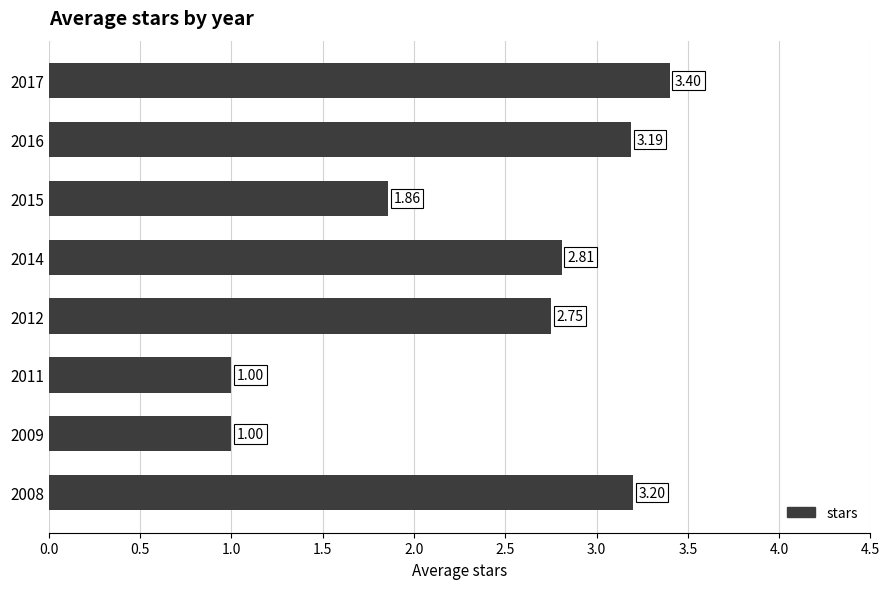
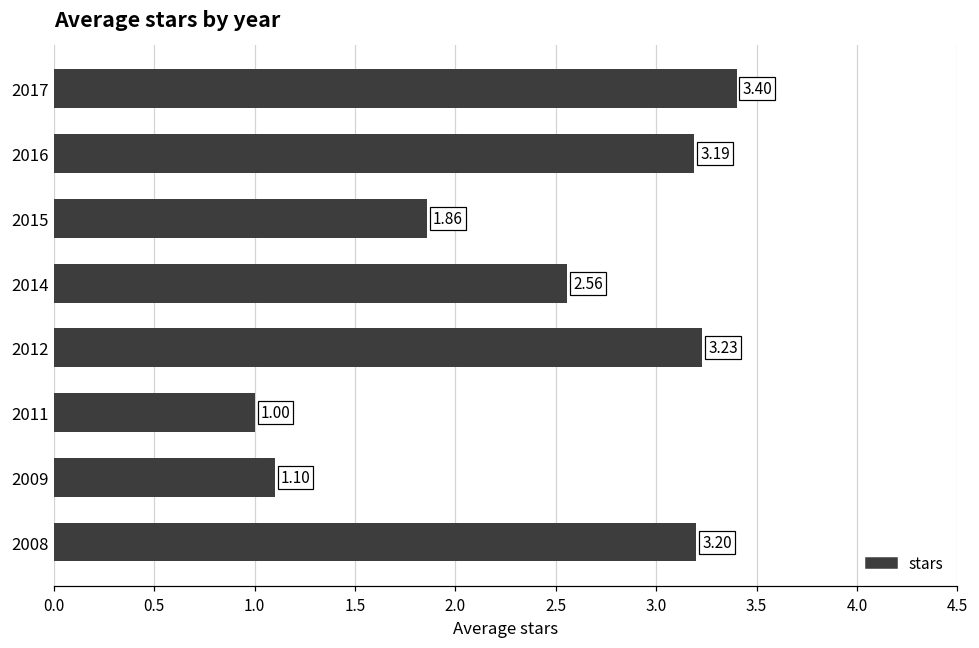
2014: 2.81 -> 2.56
2012: 2.75 -> 3.23
2009: 1.00 -> 1.10
